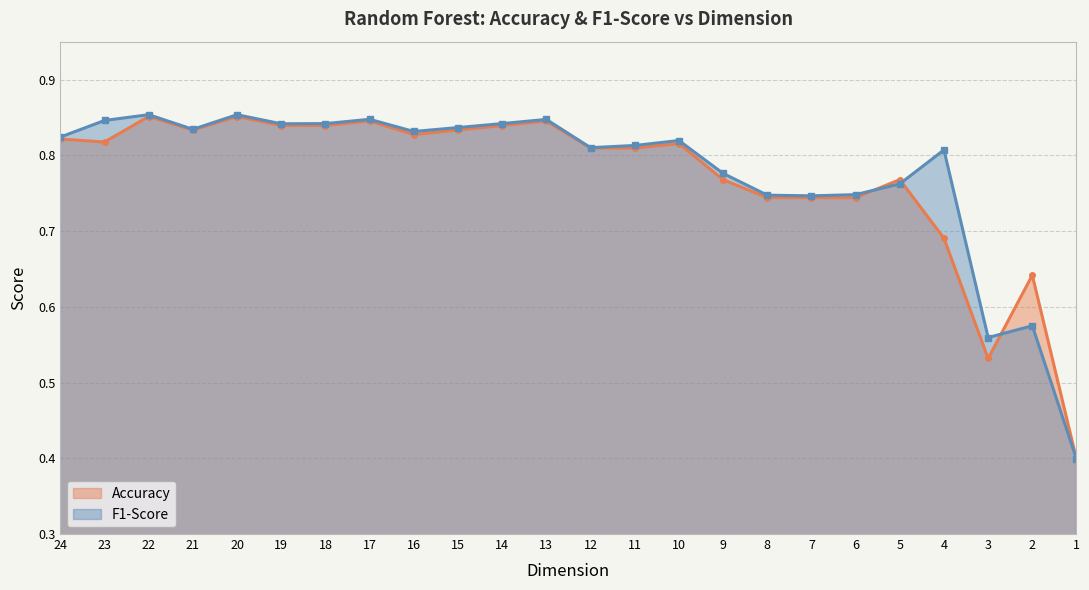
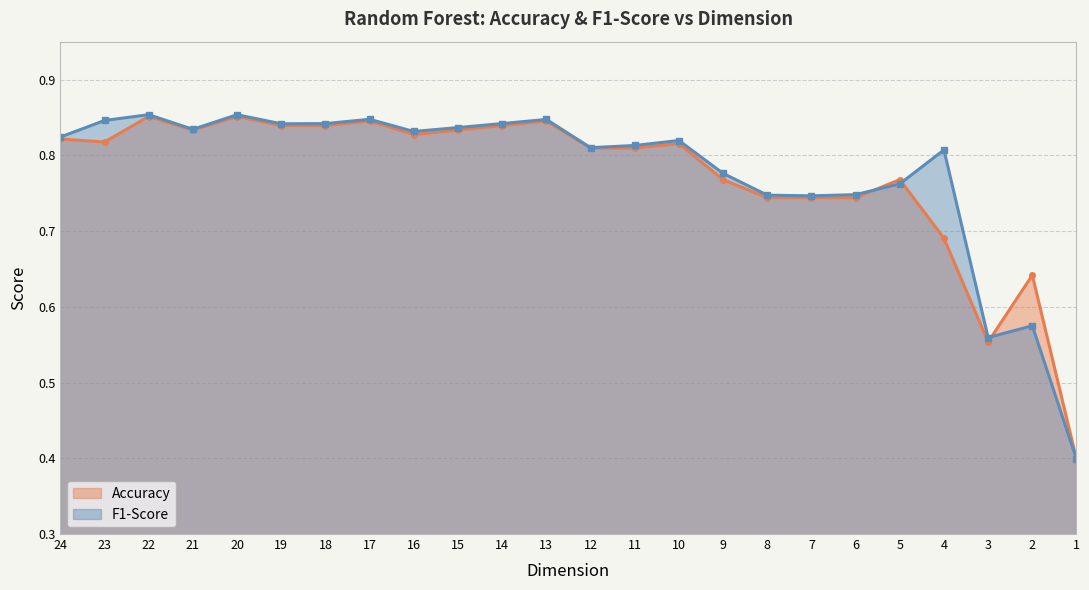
Accuracy, 3: 0.53 -> 0.55
